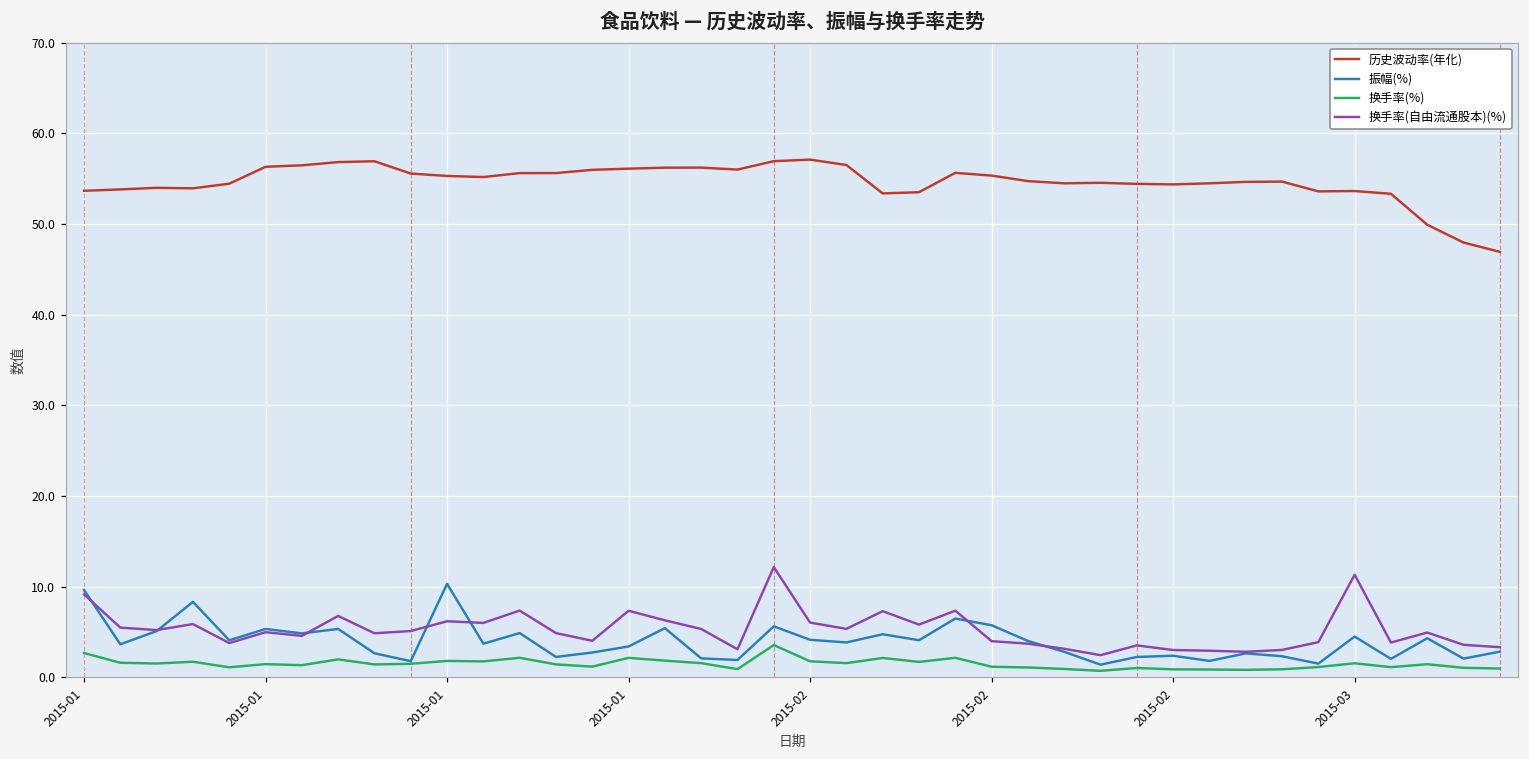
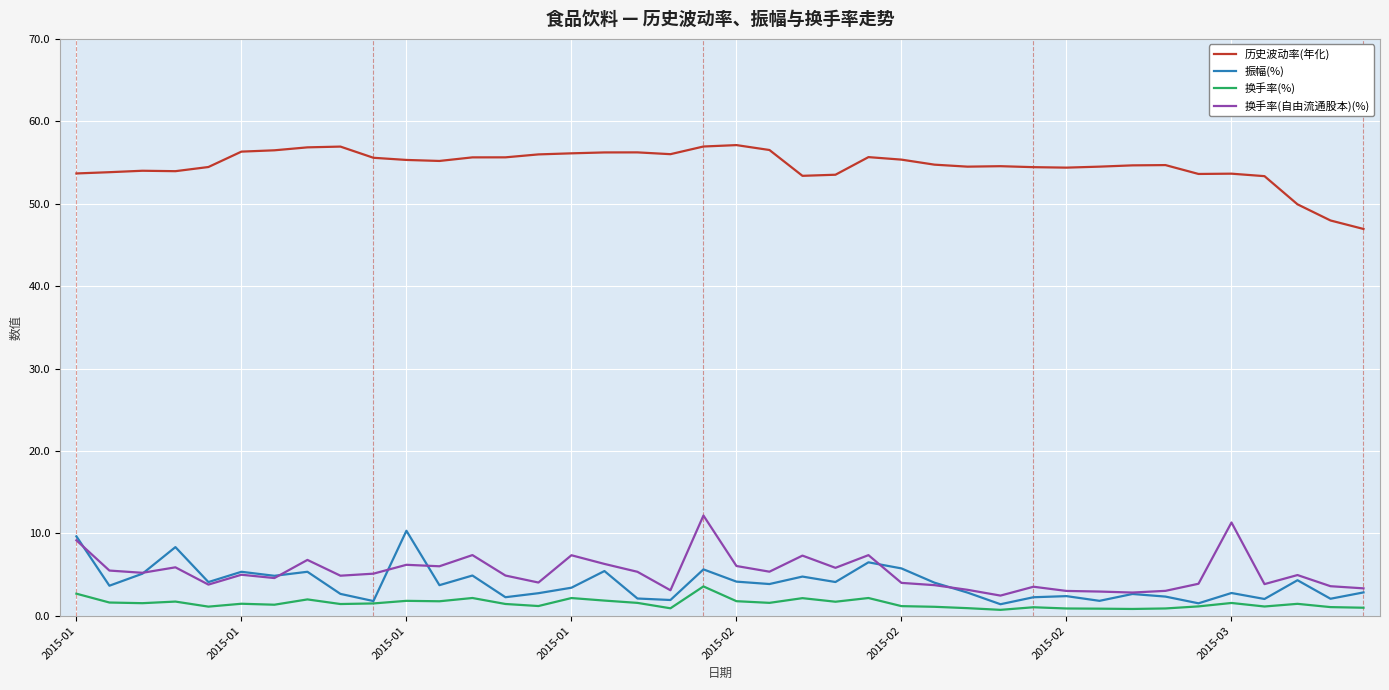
振幅(%), 2015-03: 4 -> 3
